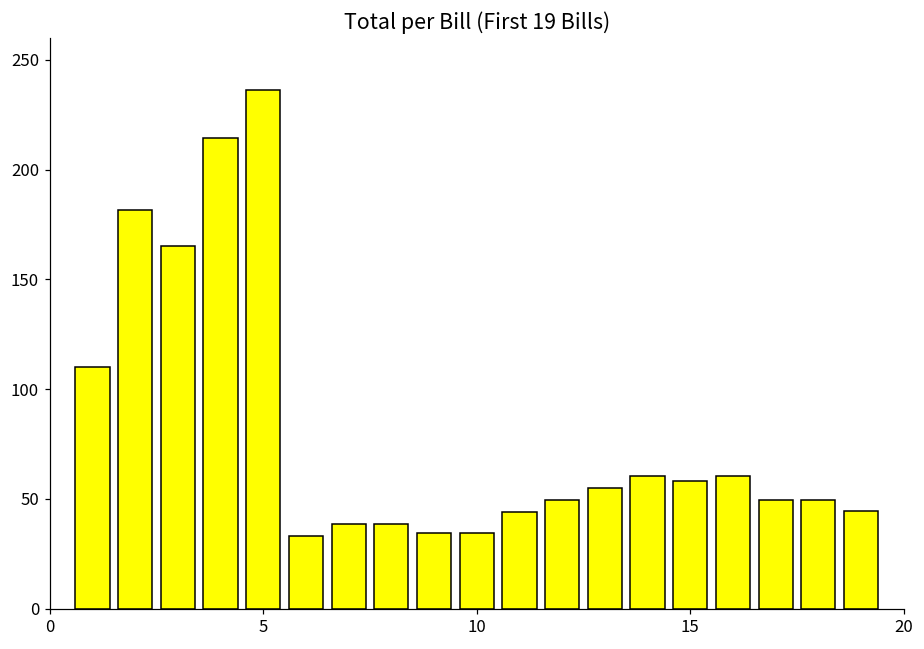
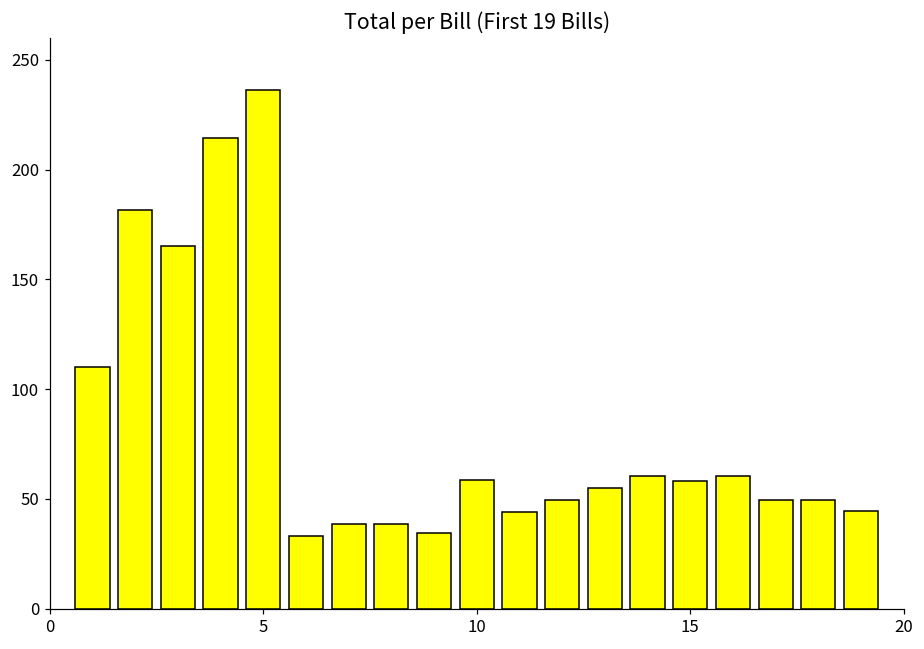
10: 35 -> 58
